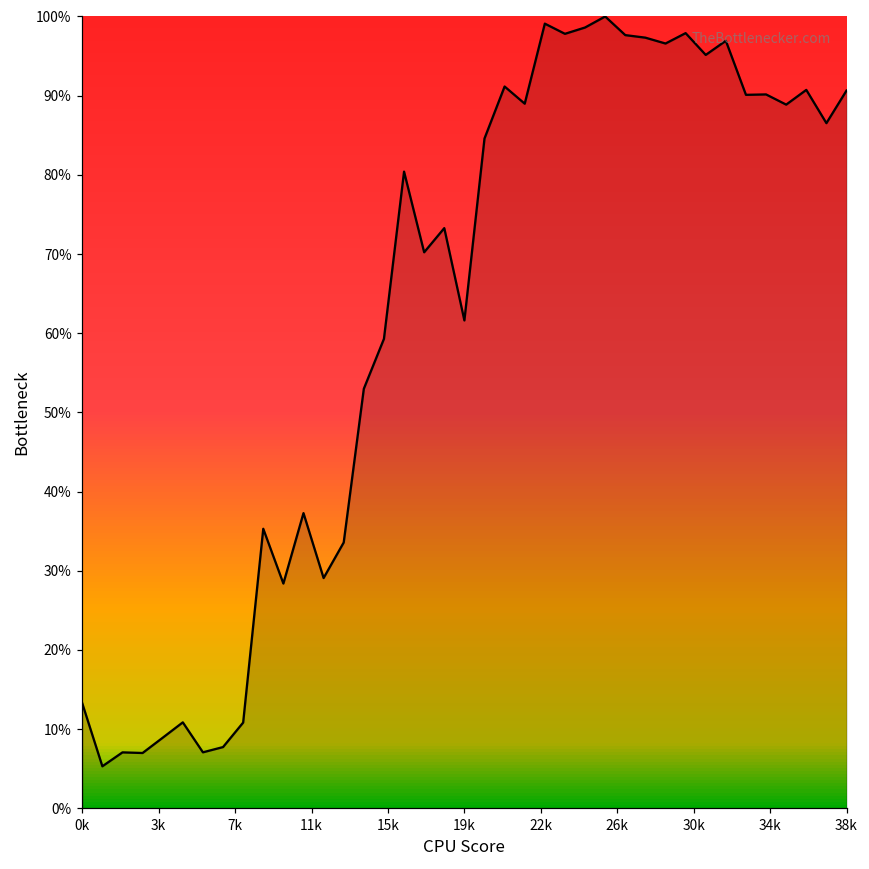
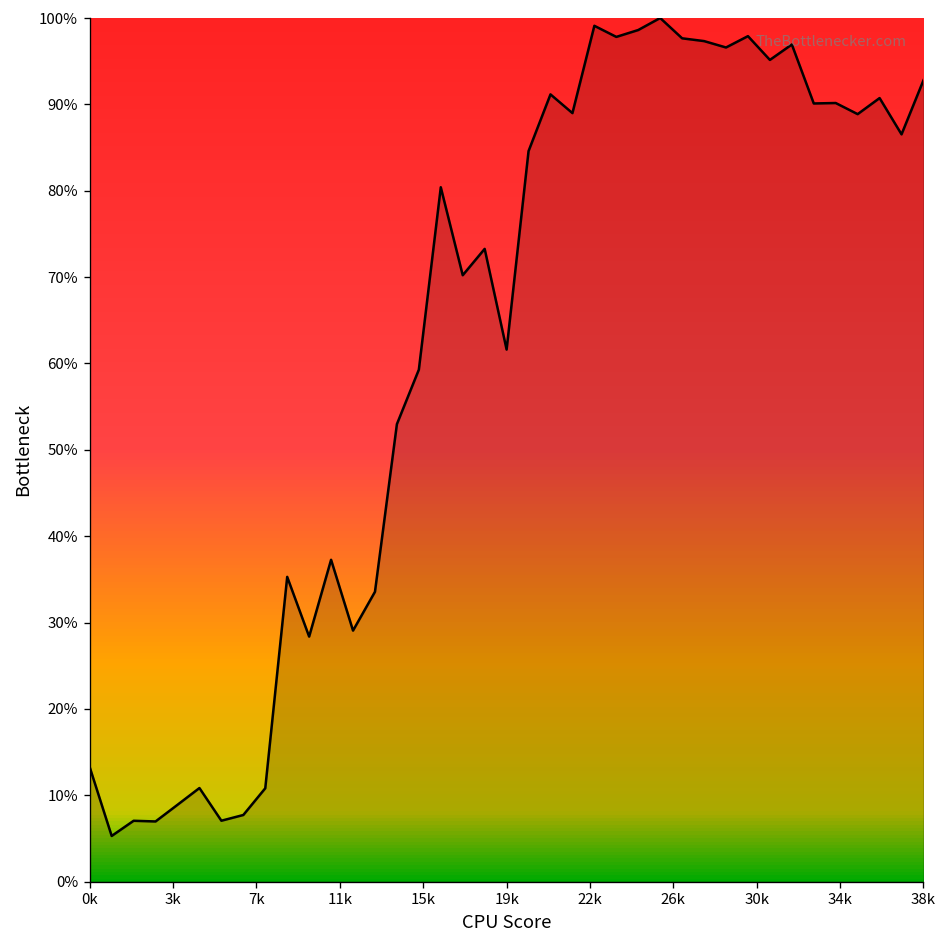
38k: 91% -> 93%
